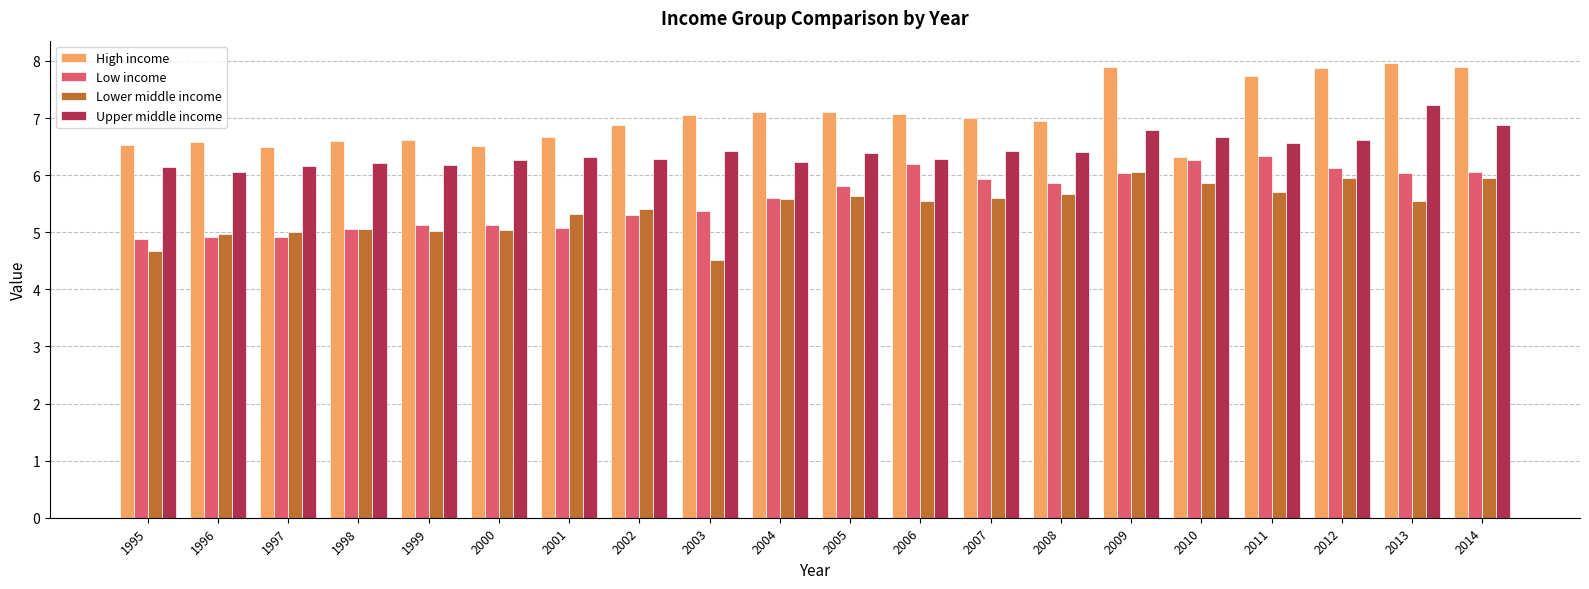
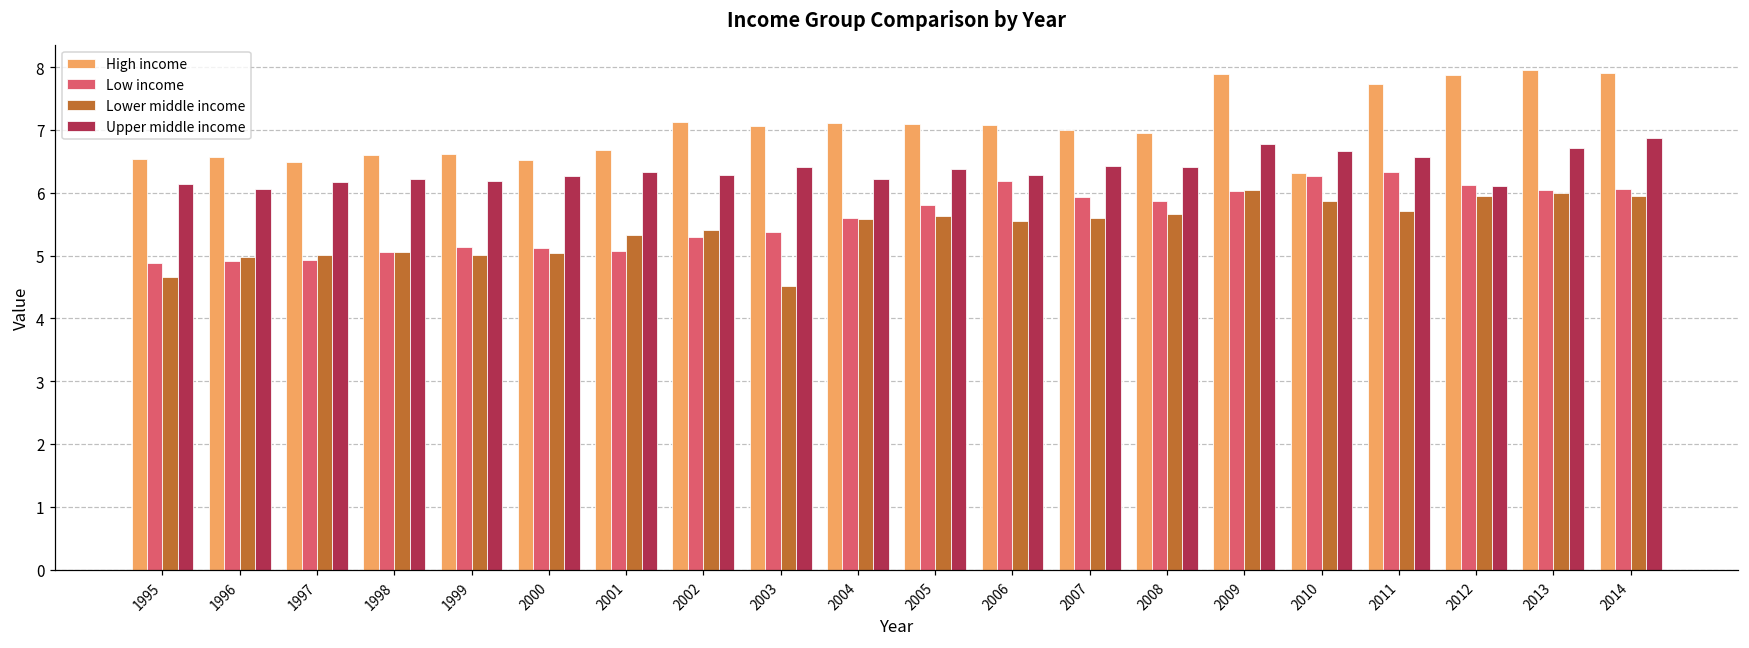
High income, 2002: 6.9 -> 7.1
Upper middle income, 2012: 6.6 -> 6.1
Lower middle income, 2013: 5.5 -> 6.0
Upper middle income, 2013: 7.2 -> 6.7
